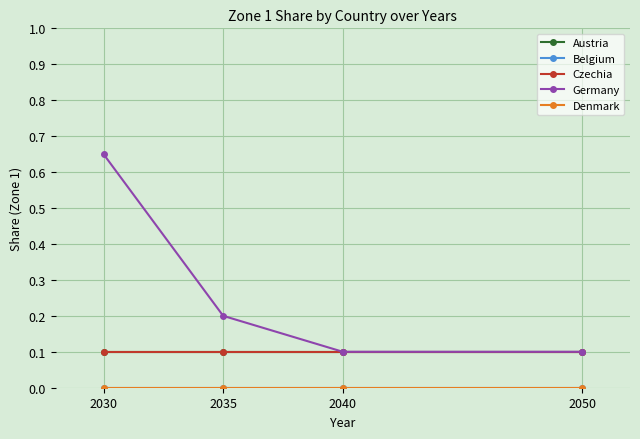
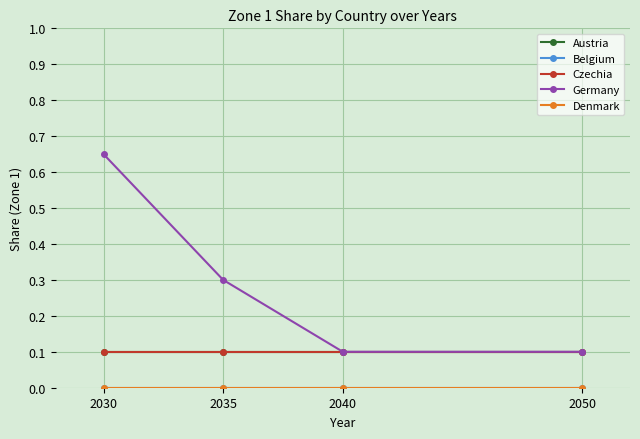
Germany, 2035: 0.2 -> 0.3
